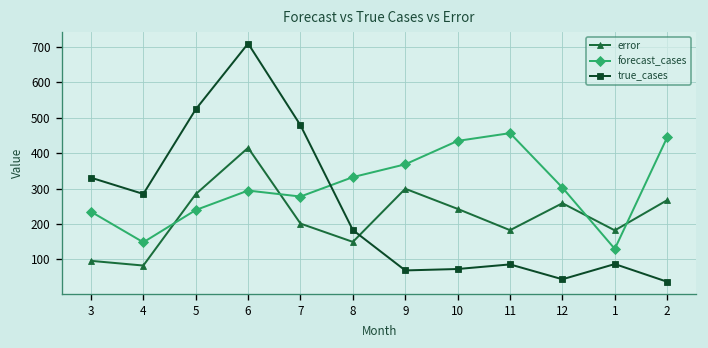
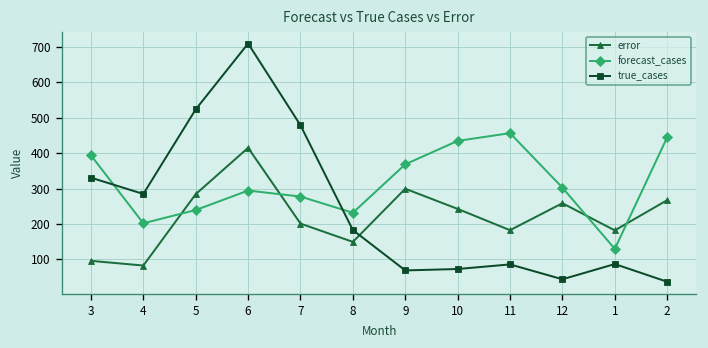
forecast_cases, 3: 230 -> 390
forecast_cases, 4: 150 -> 200
forecast_cases, 8: 330 -> 230
